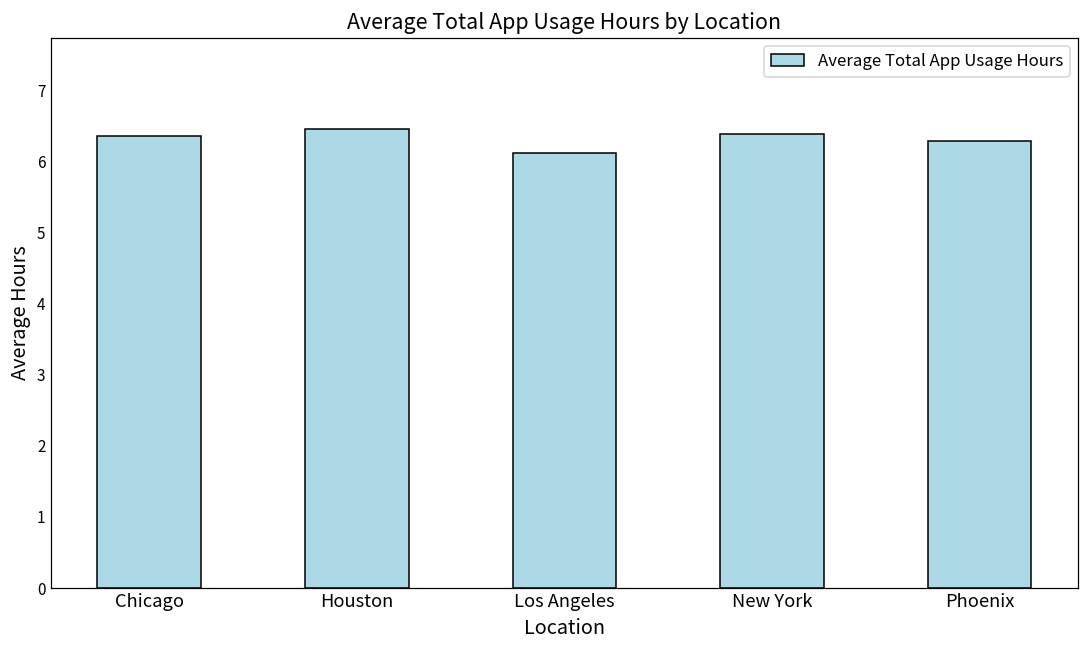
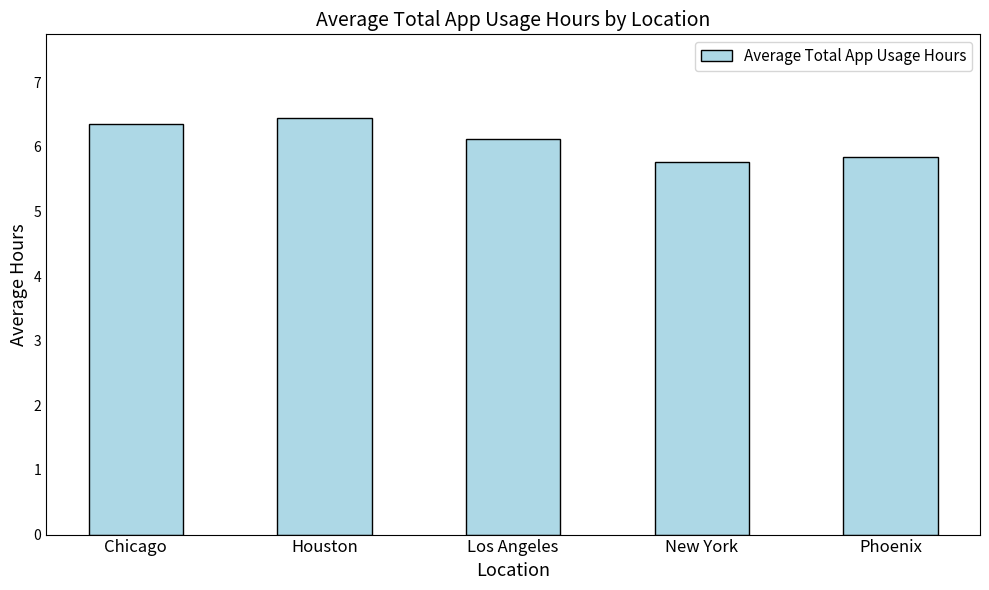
New York: 6.4 -> 5.8
Phoenix: 6.3 -> 5.8
